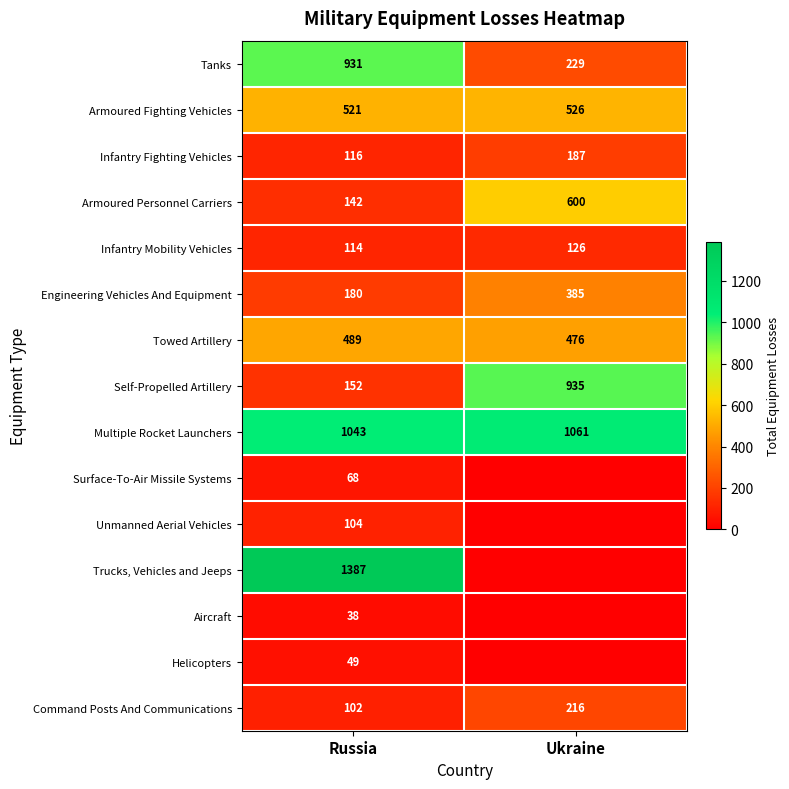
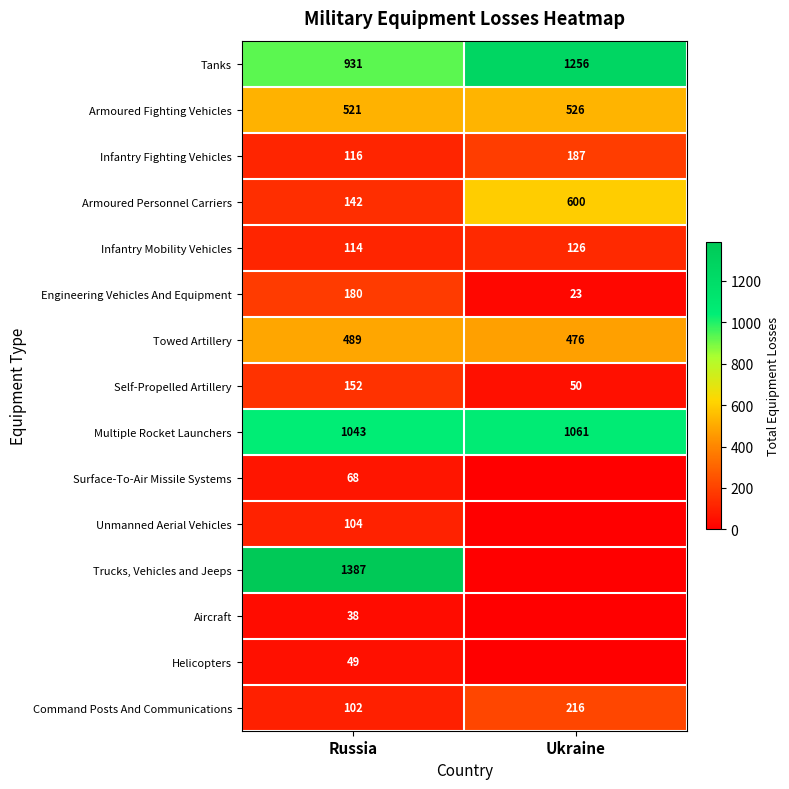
Tanks, Ukraine: 229 -> 1256
Engineering Vehicles And Equipment, Ukraine: 385 -> 23
Self-Propelled Artillery, Ukraine: 935 -> 50
